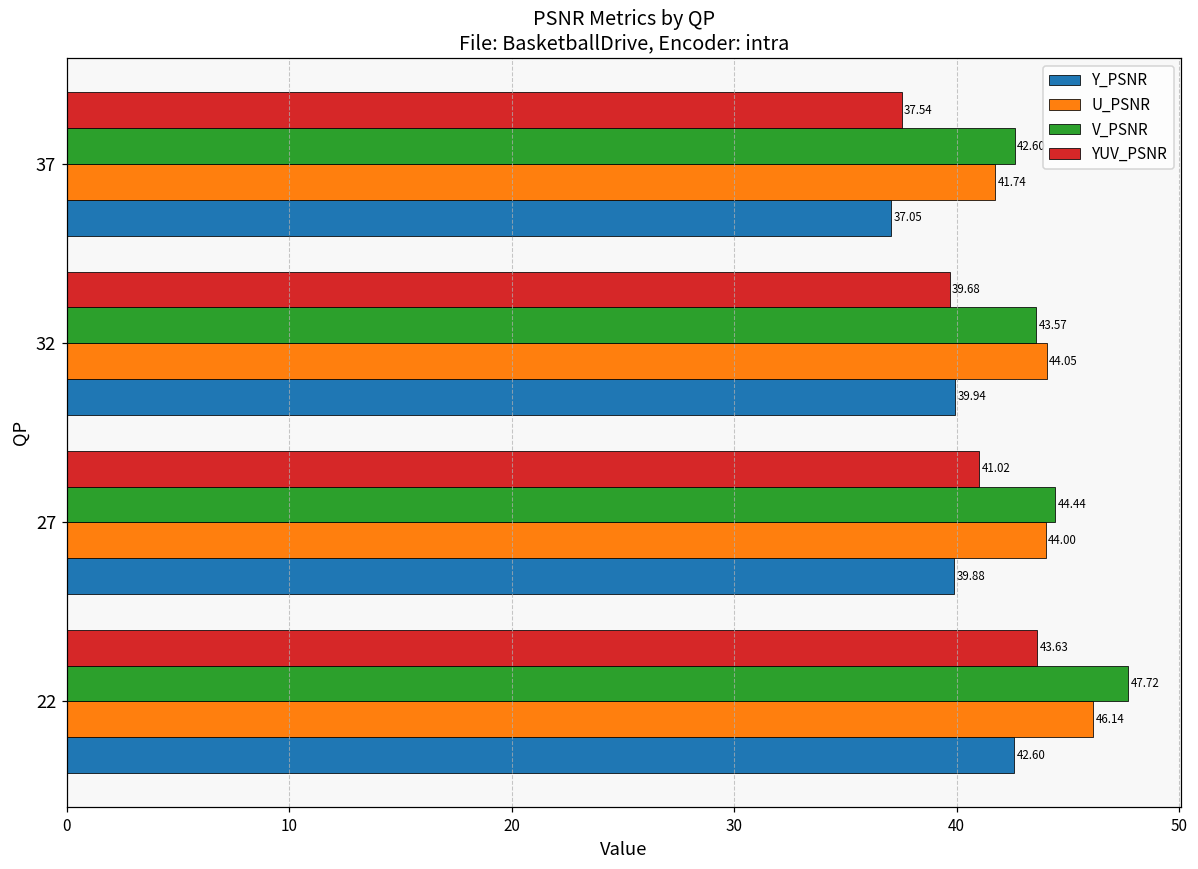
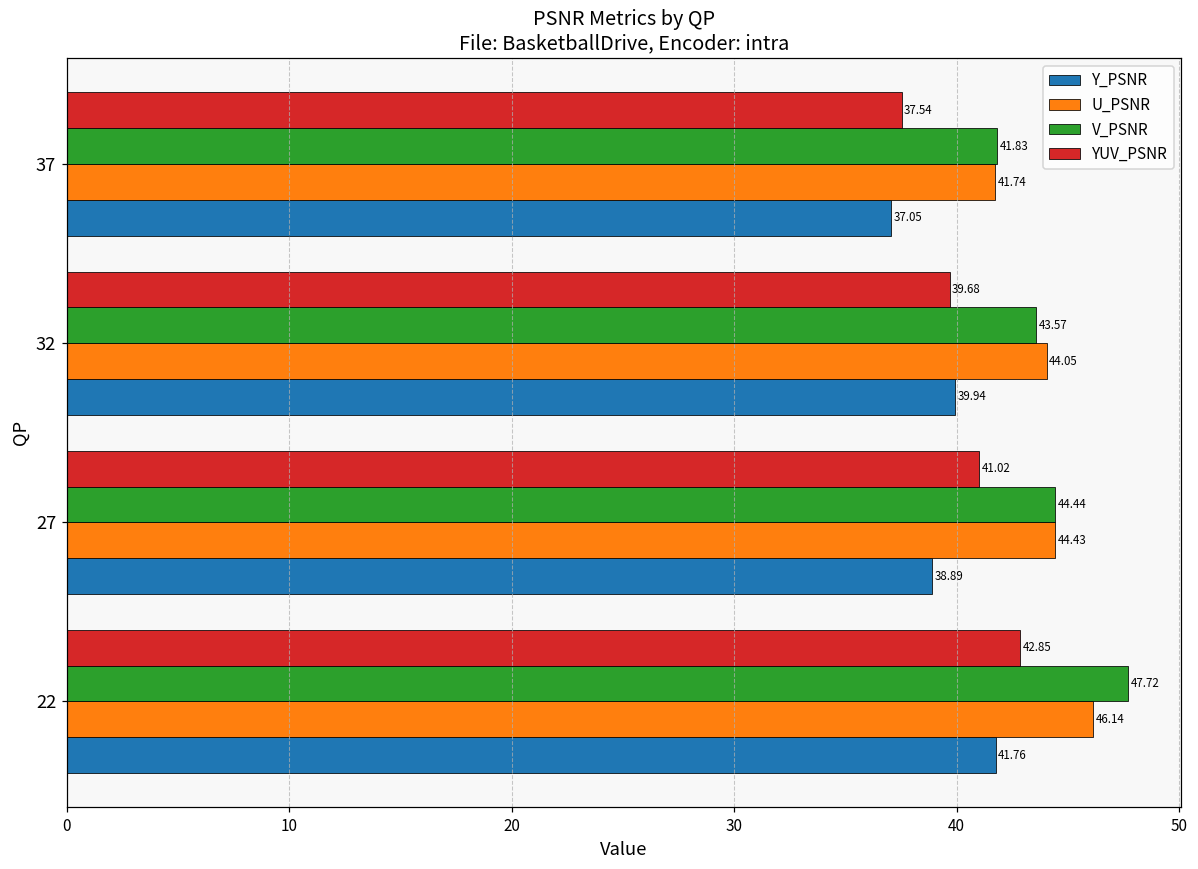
V_PSNR, 37: 42.60 -> 41.83
U_PSNR, 27: 44.00 -> 44.43
Y_PSNR, 27: 39.88 -> 38.89
YUV_PSNR, 22: 43.63 -> 42.85
Y_PSNR, 22: 42.60 -> 41.76
